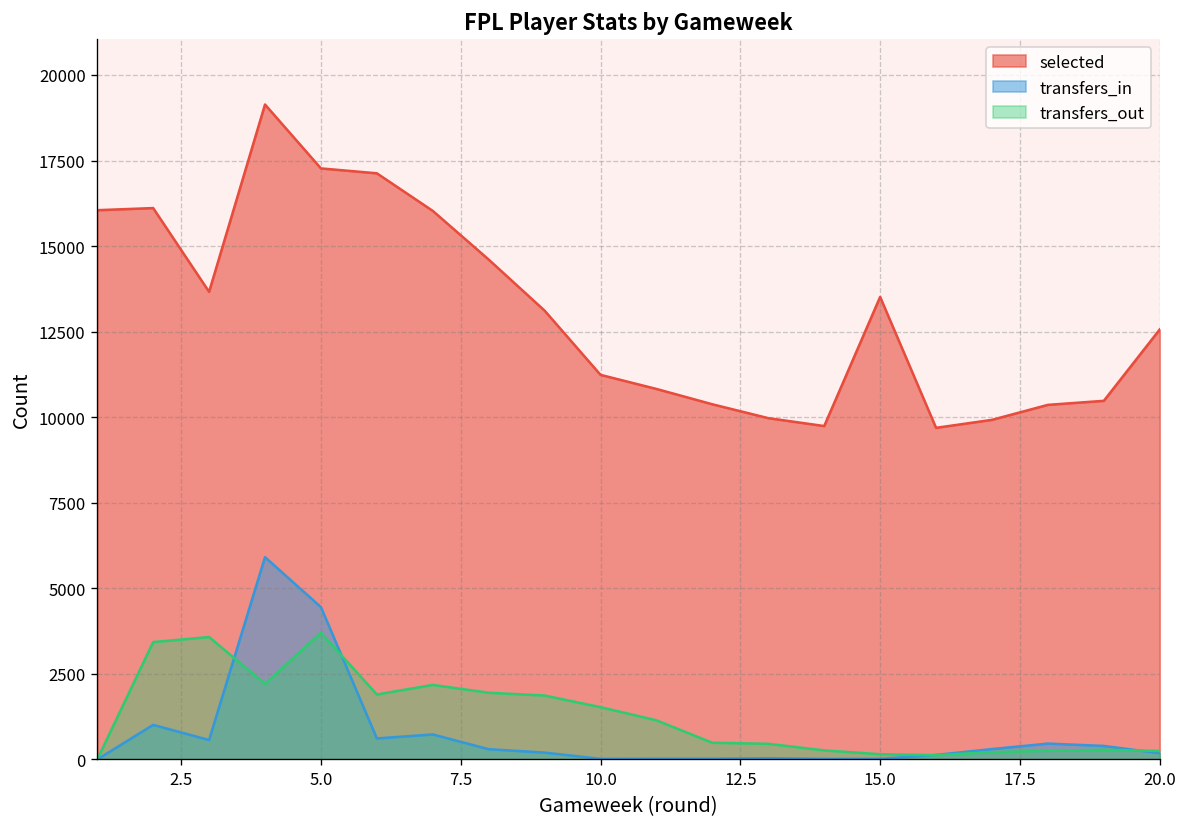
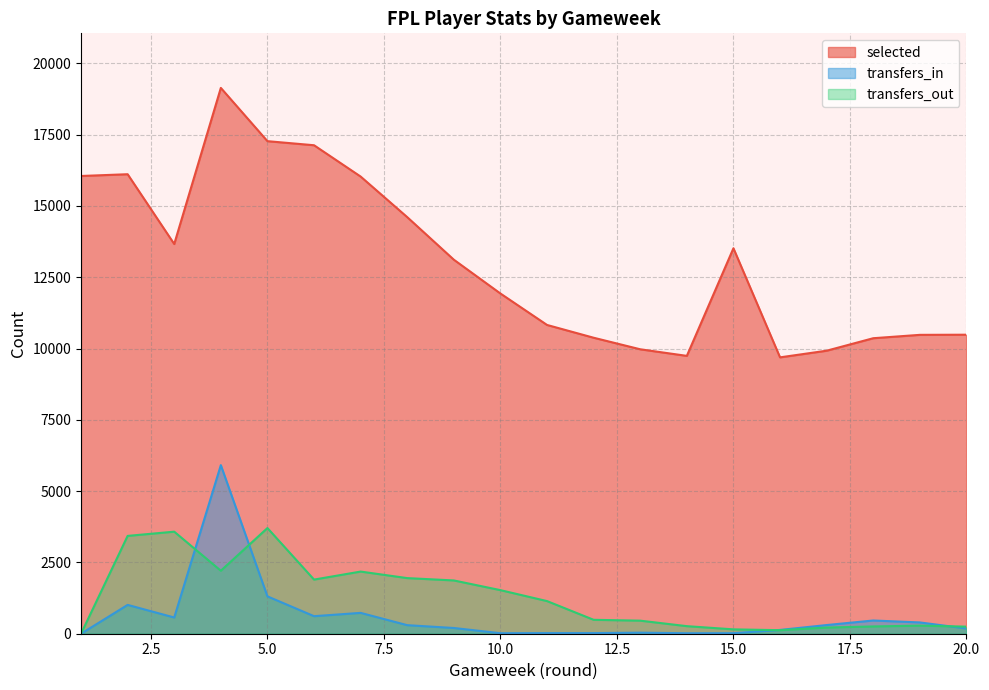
transfers_in, 5.0: 4500 -> 1300
selected, 10.0: 11200 -> 11900
selected, 20.0: 12600 -> 10500
